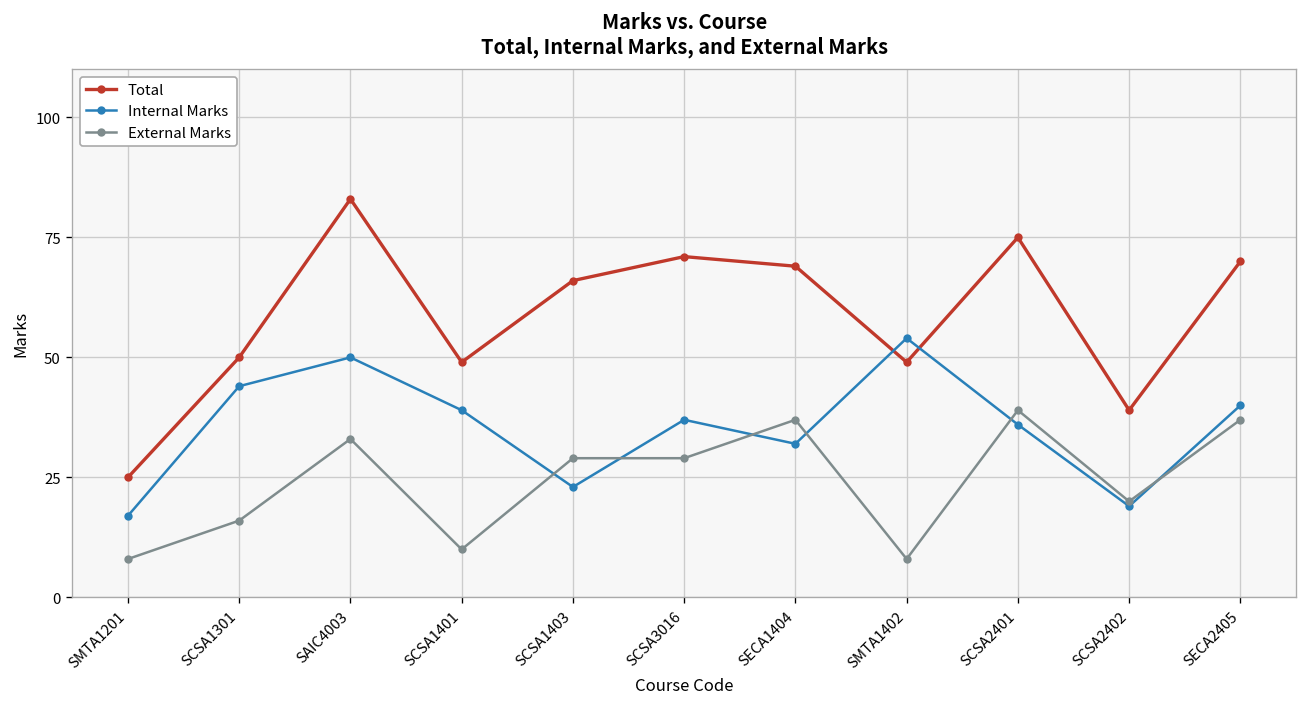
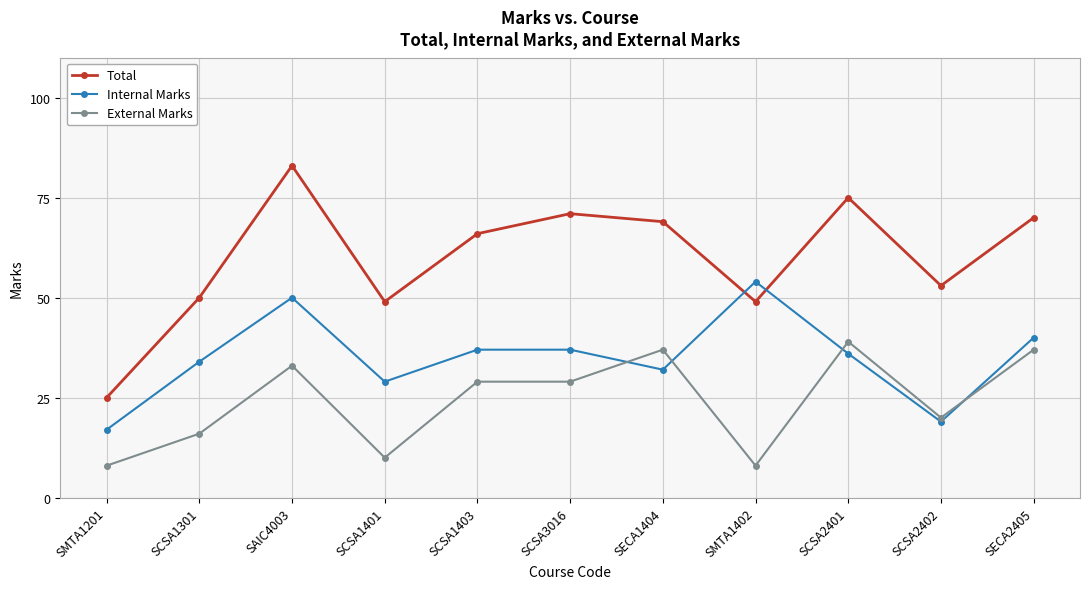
Internal Marks, SCSA1301: 44 -> 34
Internal Marks, SCSA1401: 39 -> 29
Internal Marks, SCSA1403: 23 -> 37
Total, SCSA2402: 39 -> 53
